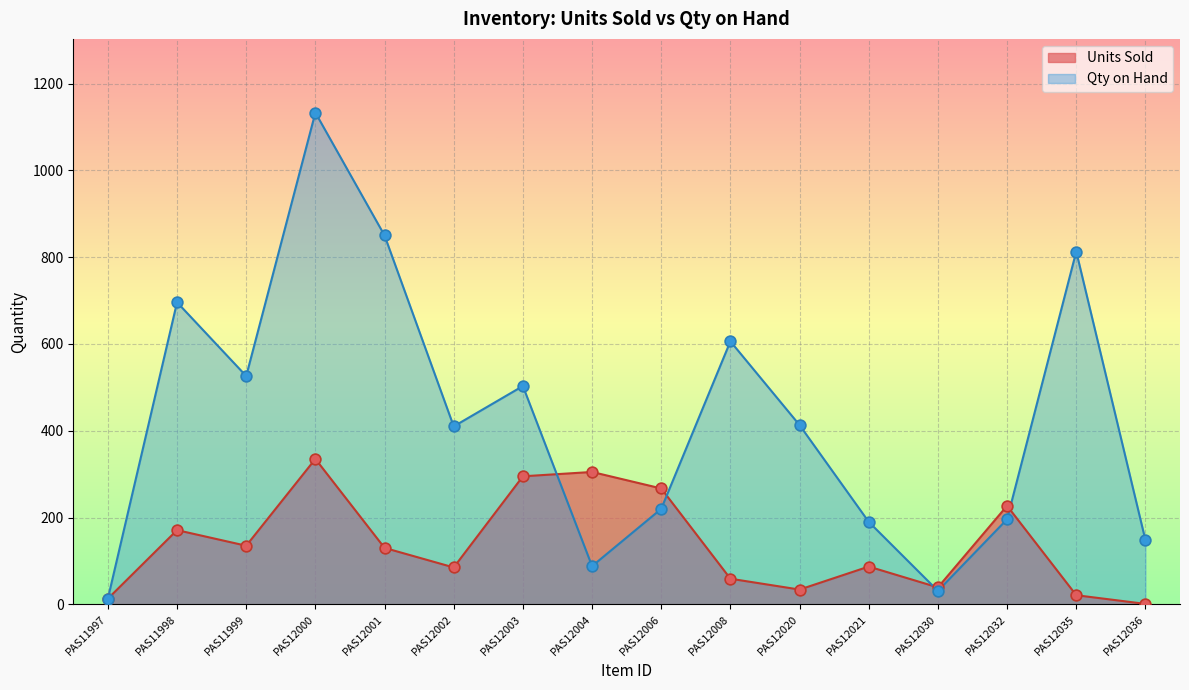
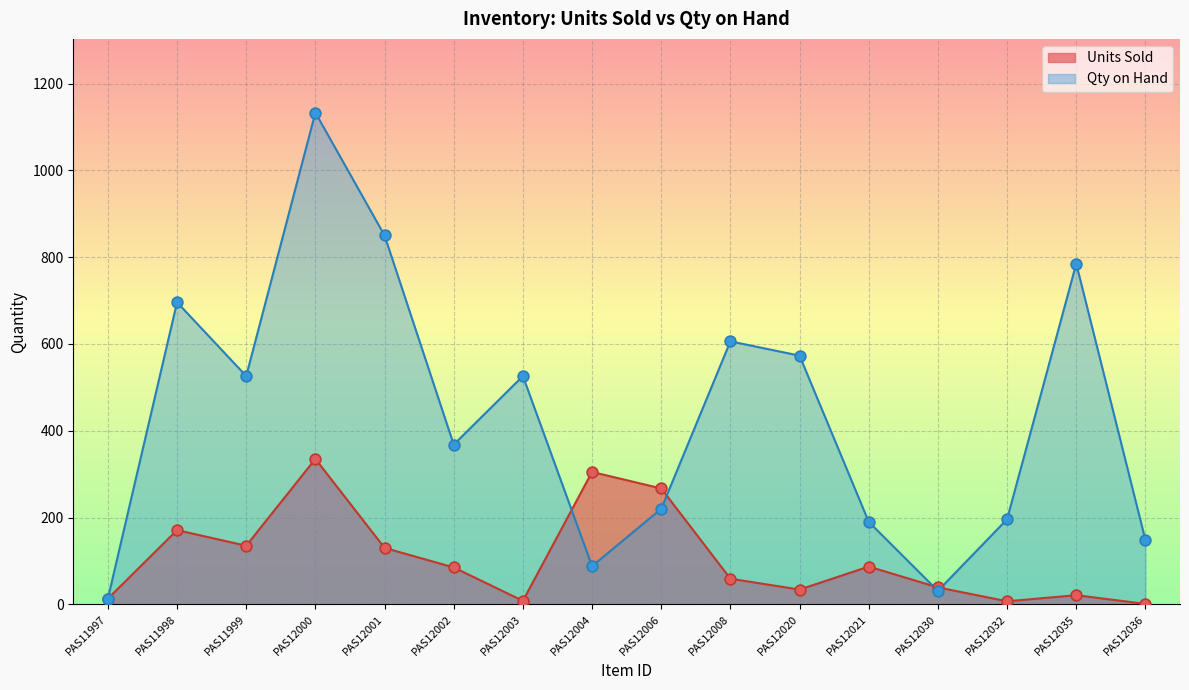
Qty on Hand, PAS12002: 410 -> 370
Units Sold, PAS12003: 300 -> 10
Qty on Hand, PAS12003: 500 -> 530
Qty on Hand, PAS12020: 410 -> 570
Units Sold, PAS12032: 230 -> 10
Qty on Hand, PAS12035: 810 -> 790
